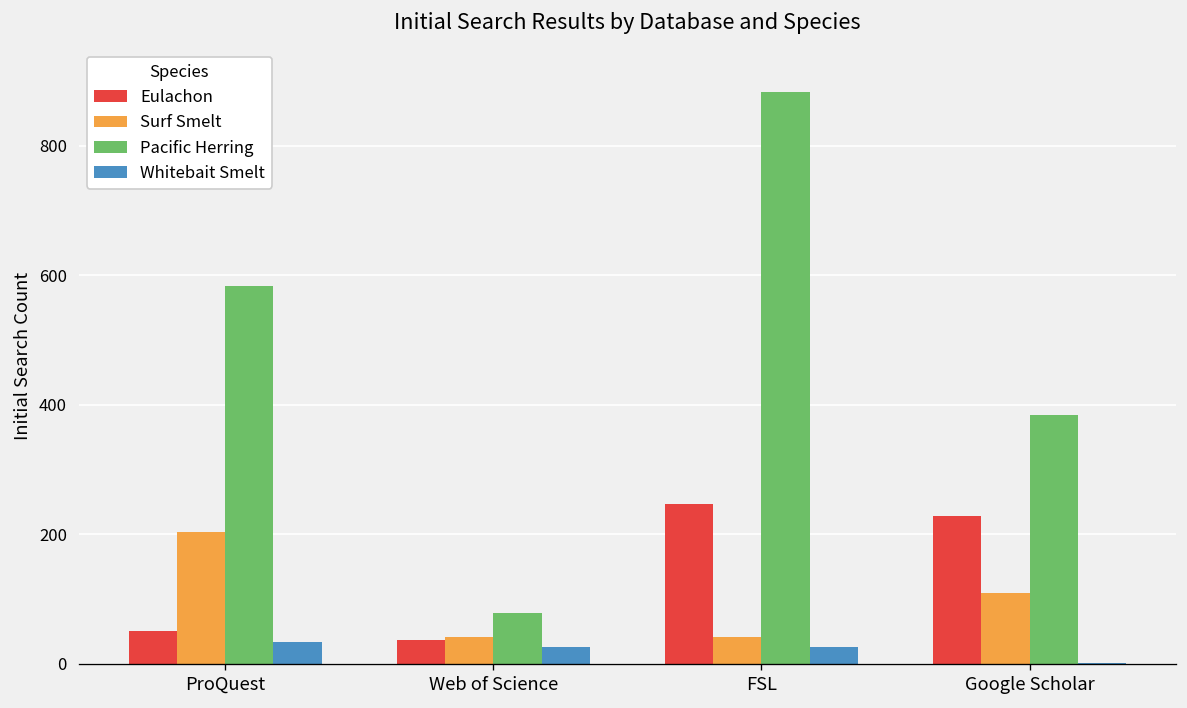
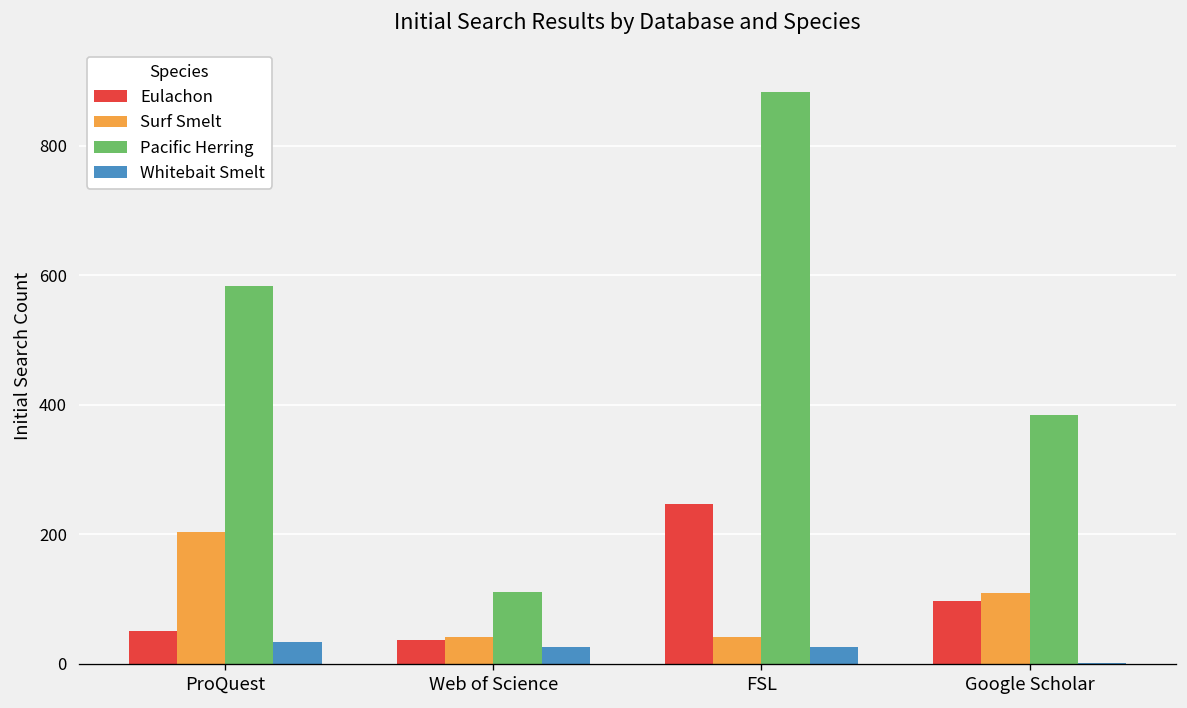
Pacific Herring, Web of Science: 80 -> 110
Eulachon, Google Scholar: 230 -> 100
